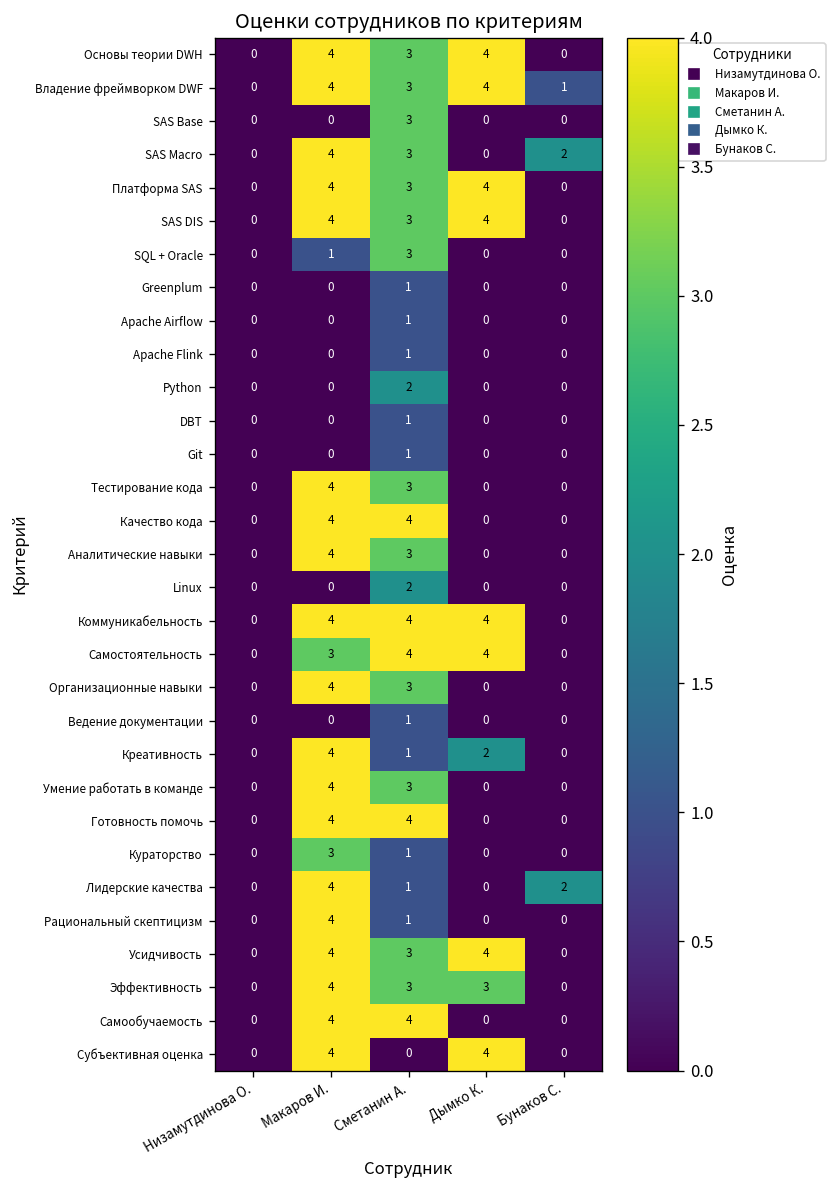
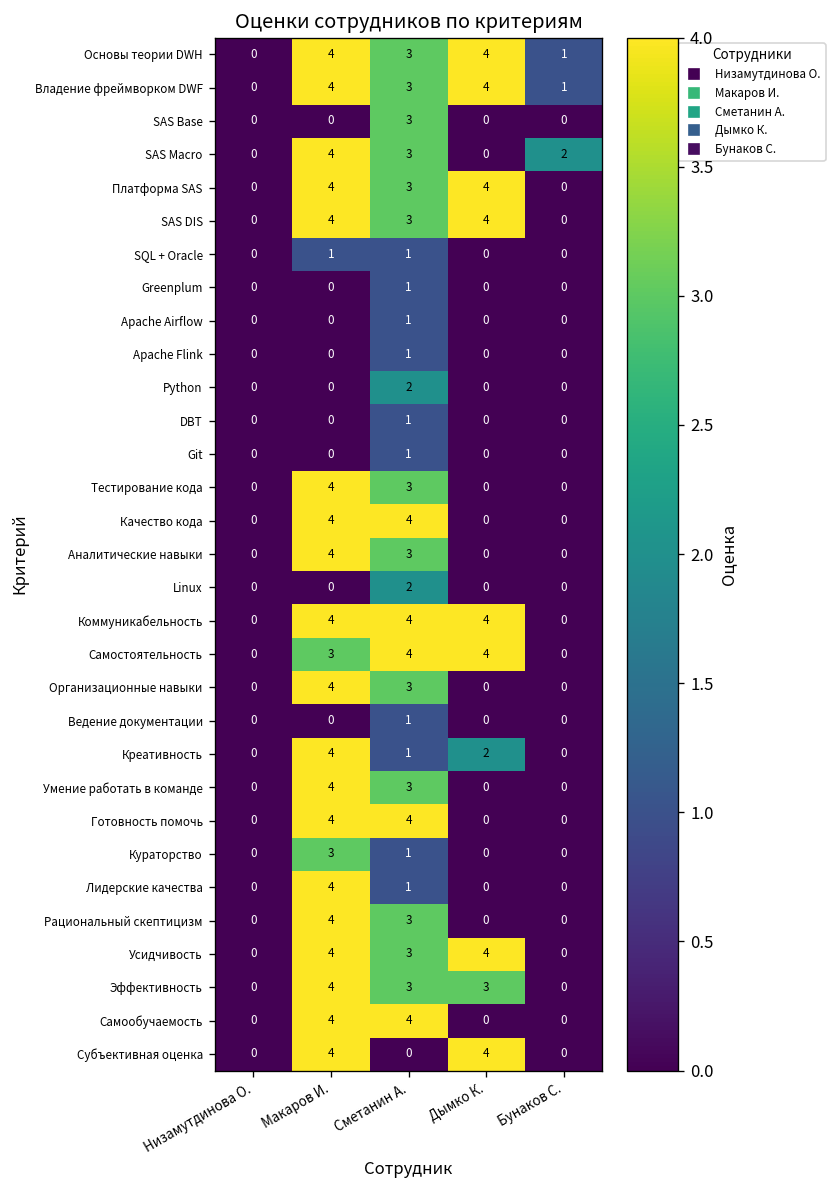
Основы теории DWH, Бунаков С.: 0 -> 1
SQL + Oracle, Сметанин А.: 3 -> 1
Лидерские качества, Бунаков С.: 2 -> 0
Рациональный скептицизм, Сметанин А.: 1 -> 3
